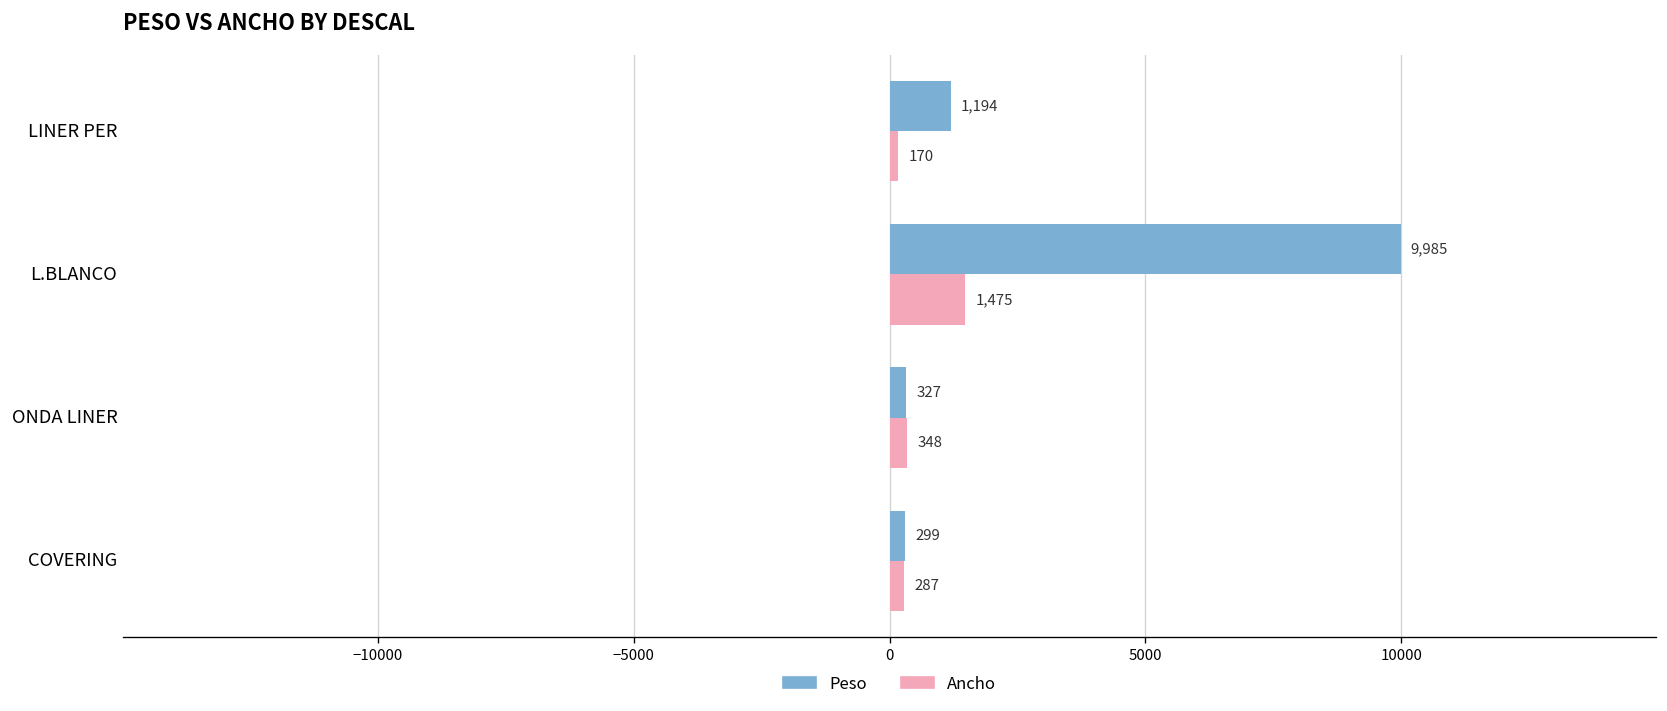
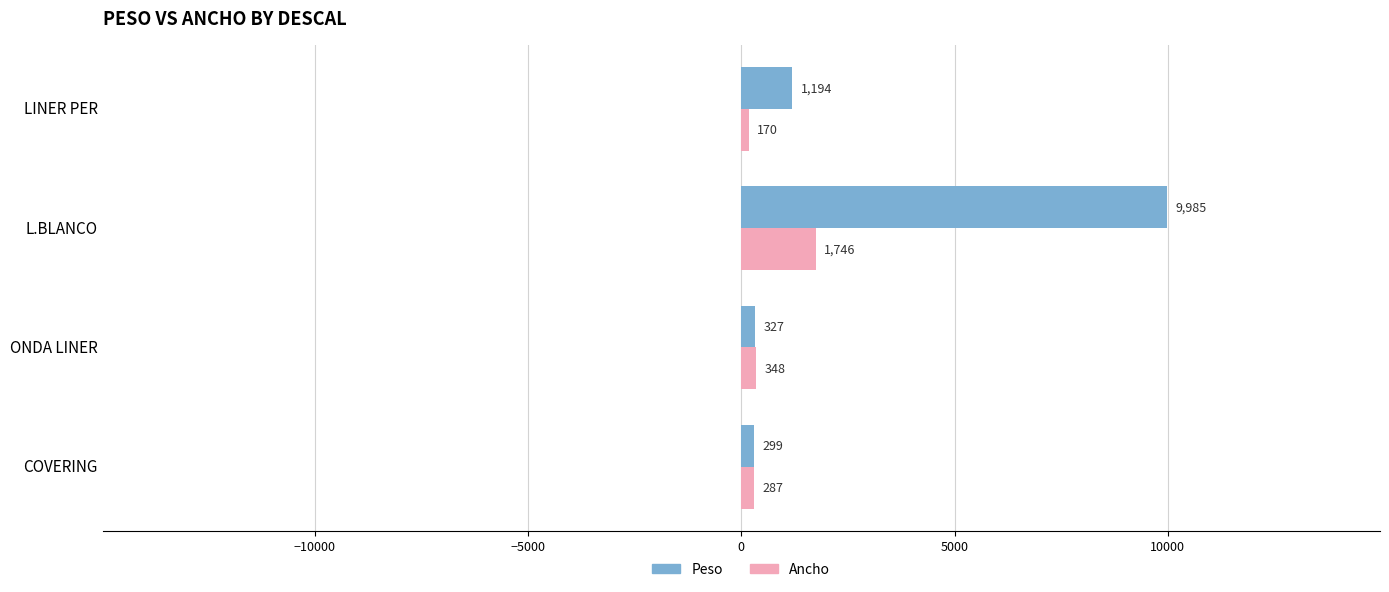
Ancho, L.BLANCO: 1,475 -> 1,746
